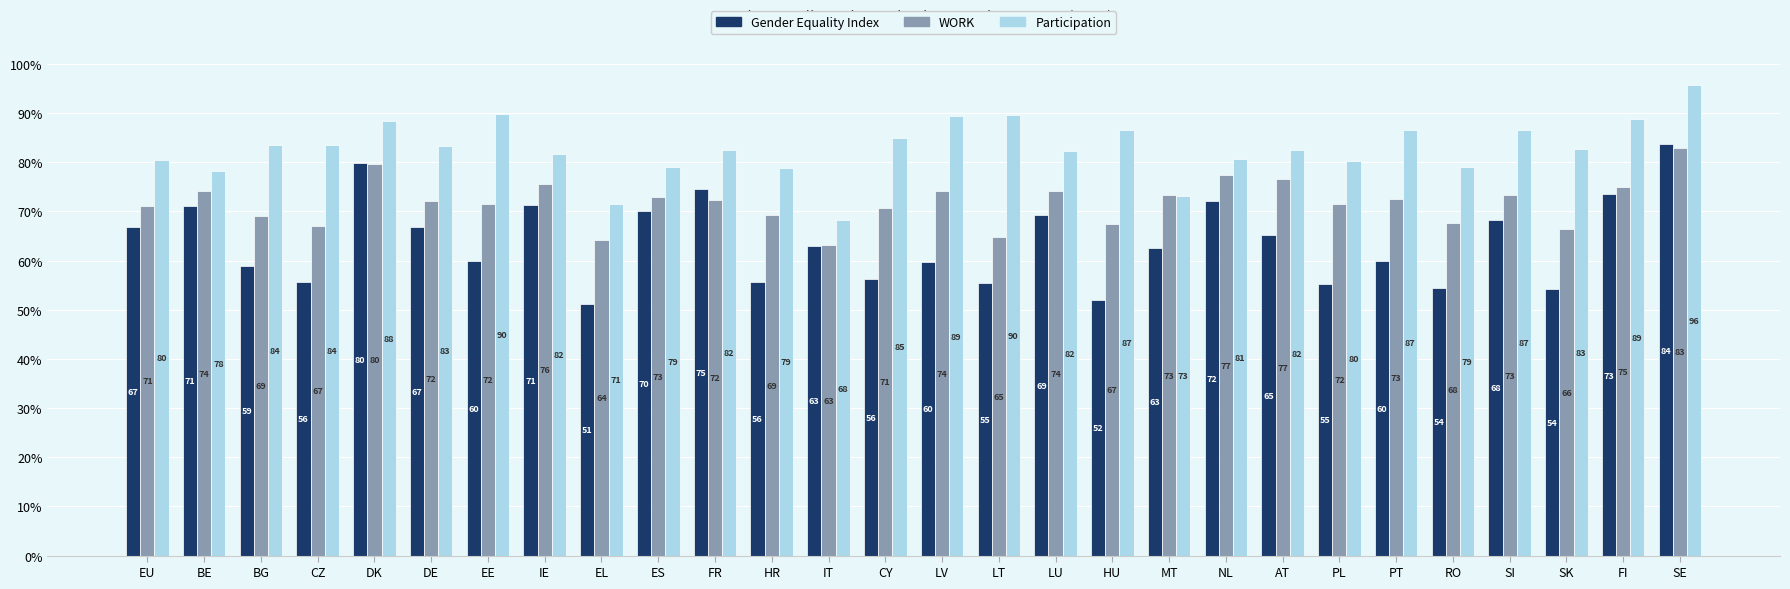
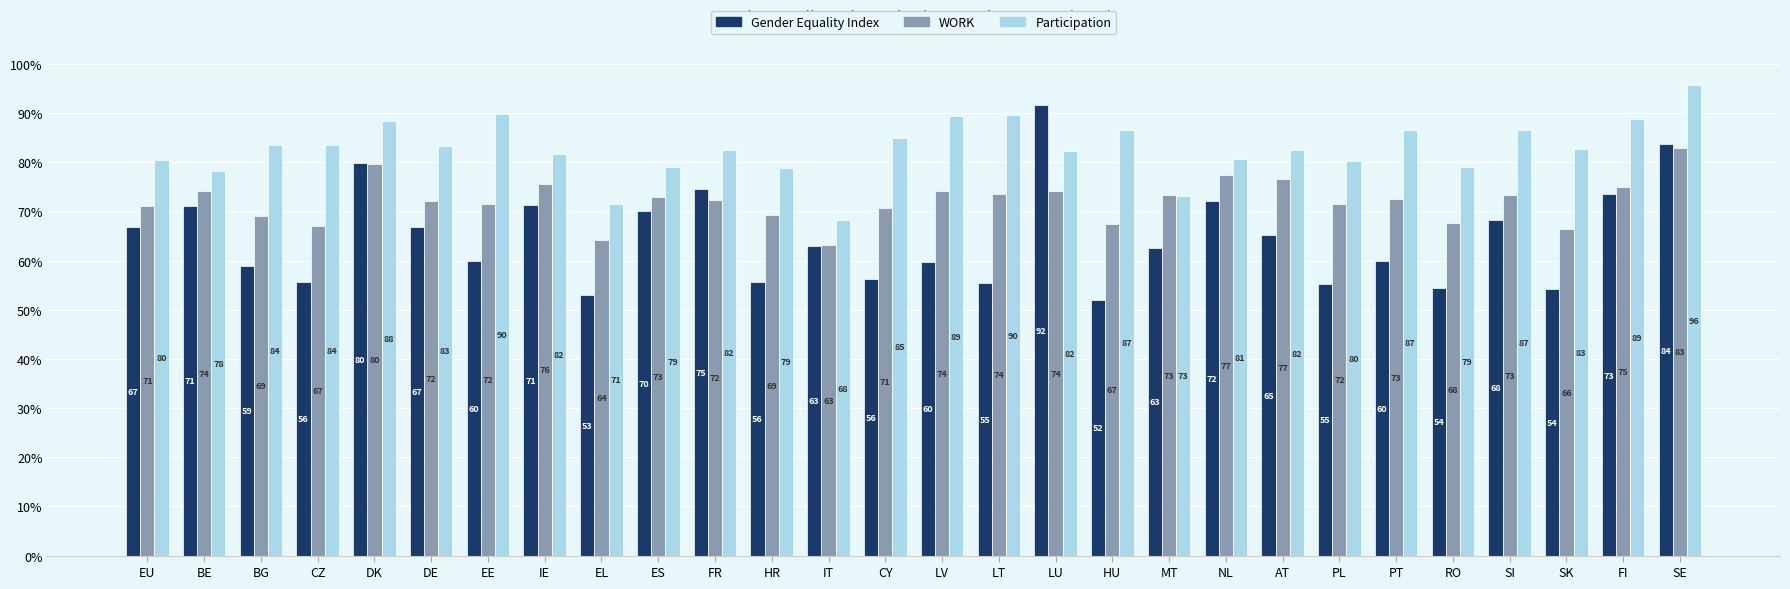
Gender Equality Index, EL: 51 -> 53
WORK, LT: 65 -> 74
Gender Equality Index, LU: 69 -> 92
